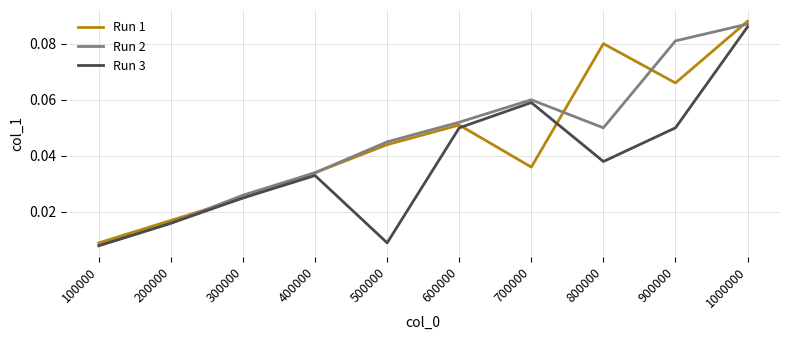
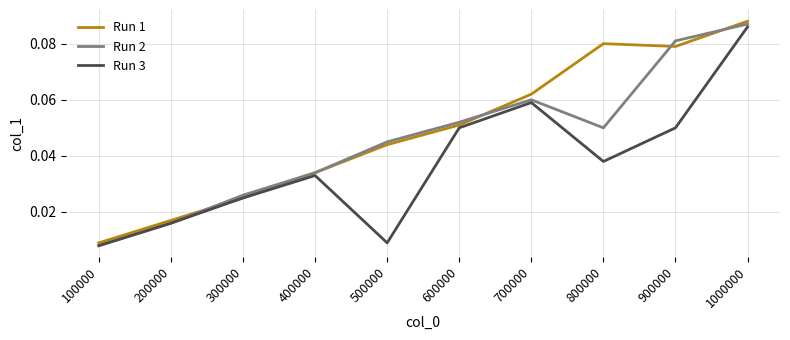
Run 1, 700000: 0.036 -> 0.062
Run 1, 900000: 0.066 -> 0.079
